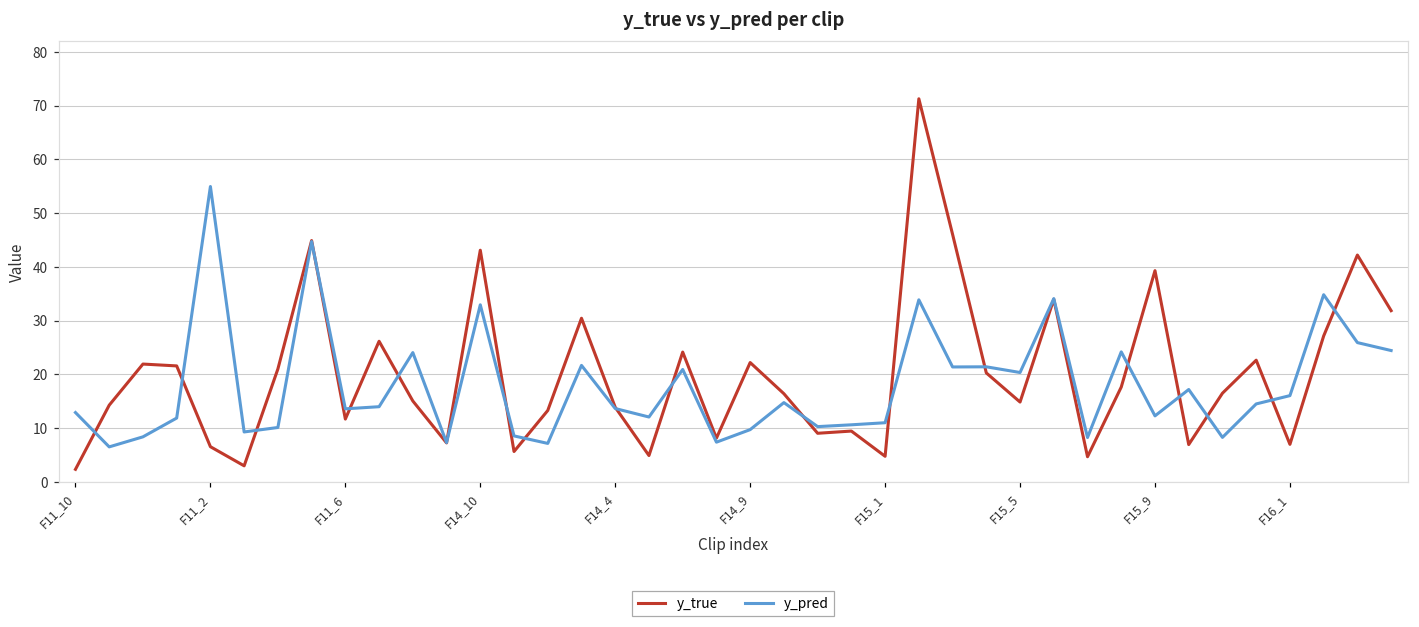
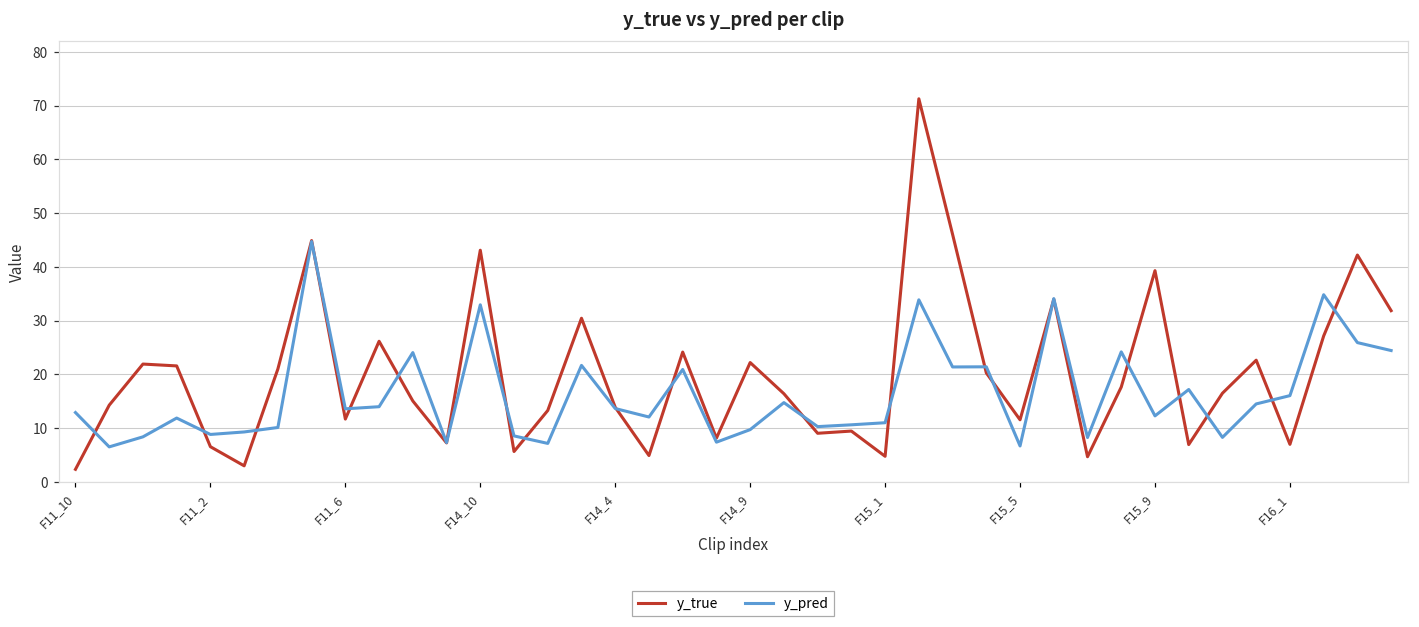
y_pred, F11_2: 55 -> 9
y_true, F15_5: 15 -> 12
y_pred, F15_5: 20 -> 7
